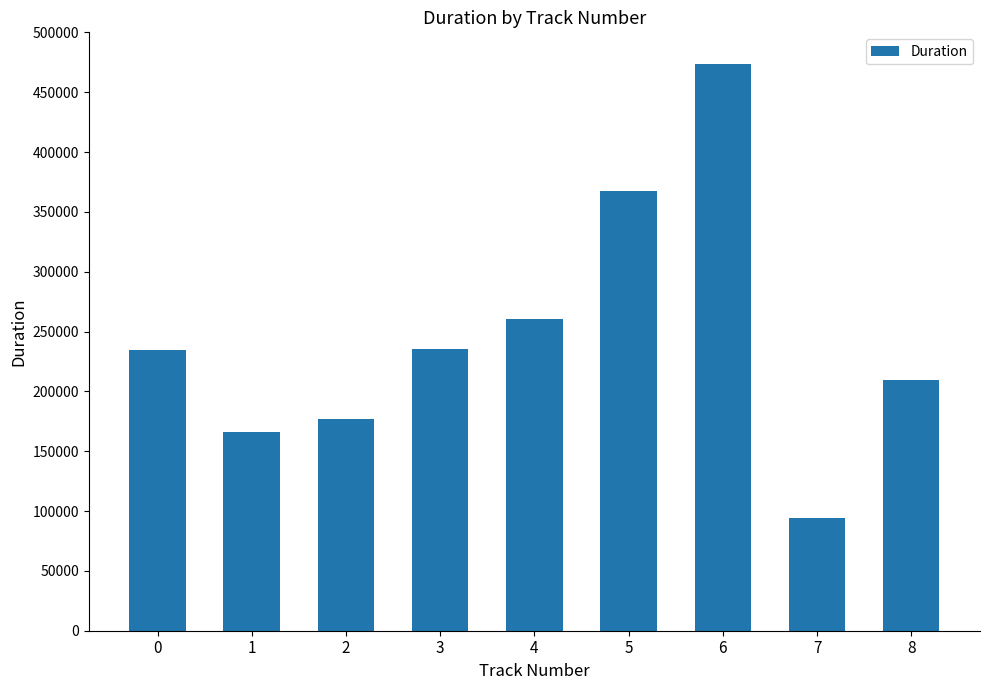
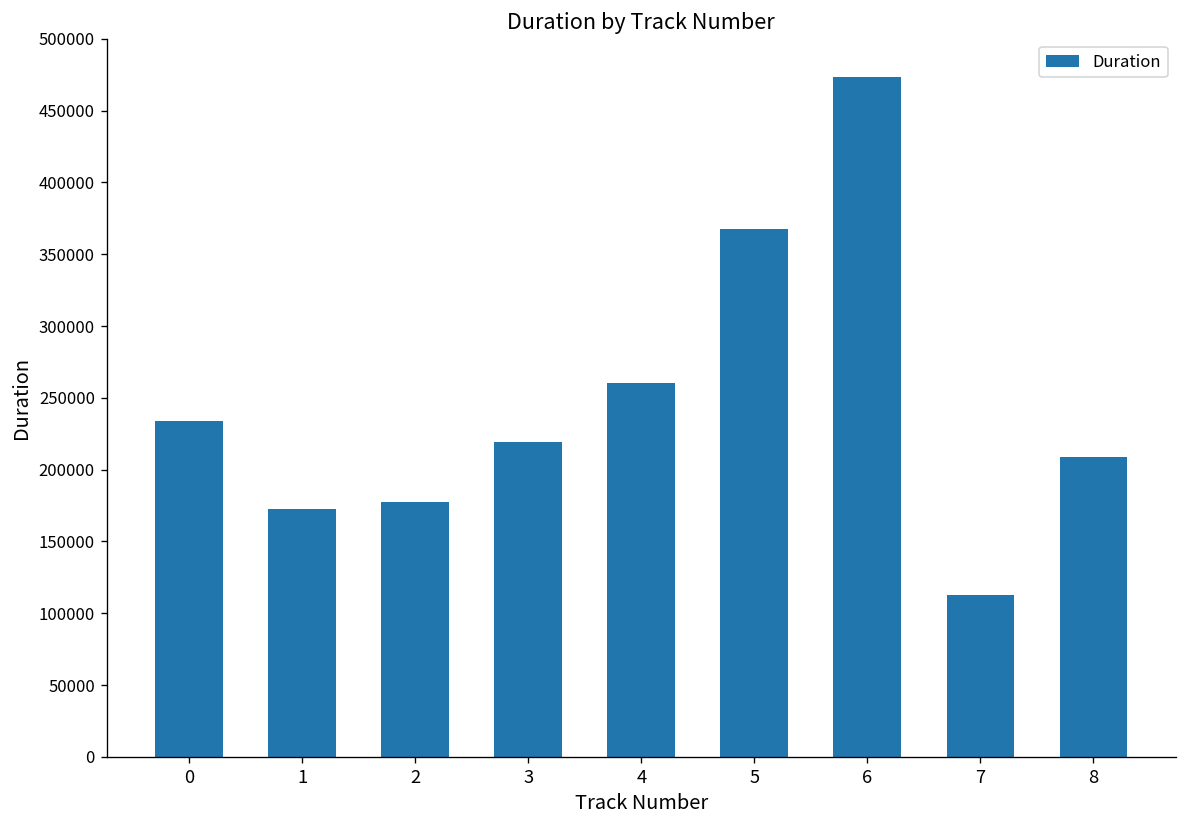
1: 166000 -> 173000
3: 235000 -> 219000
7: 94000 -> 113000
